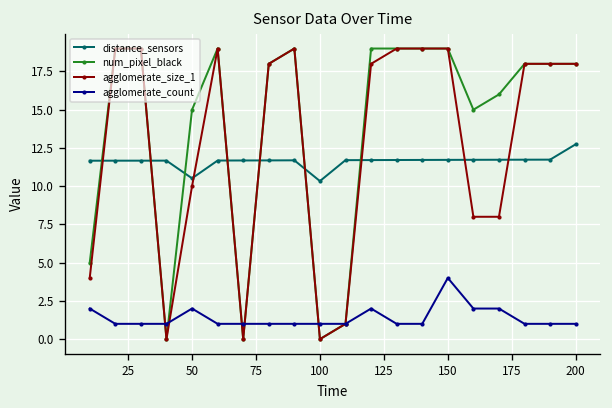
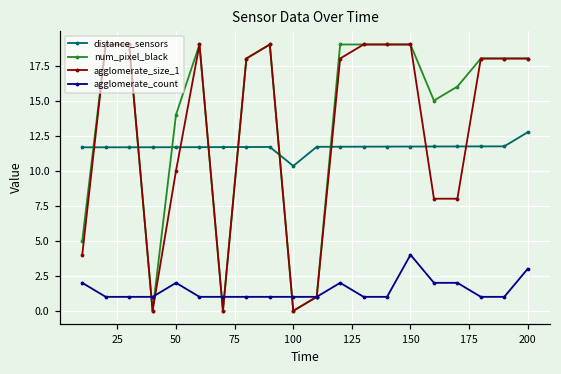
distance_sensors, 50: 10.5 -> 11.7
num_pixel_black, 50: 15 -> 14
agglomerate_count, 200: 1 -> 3
